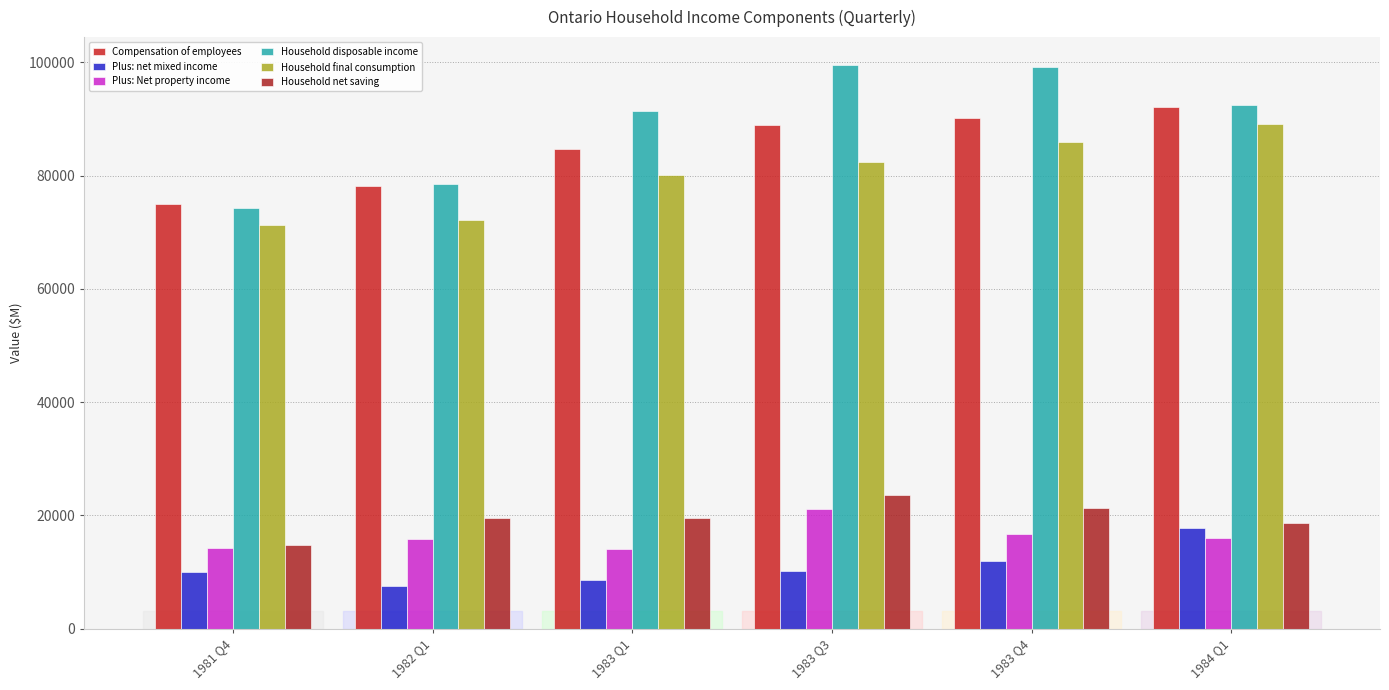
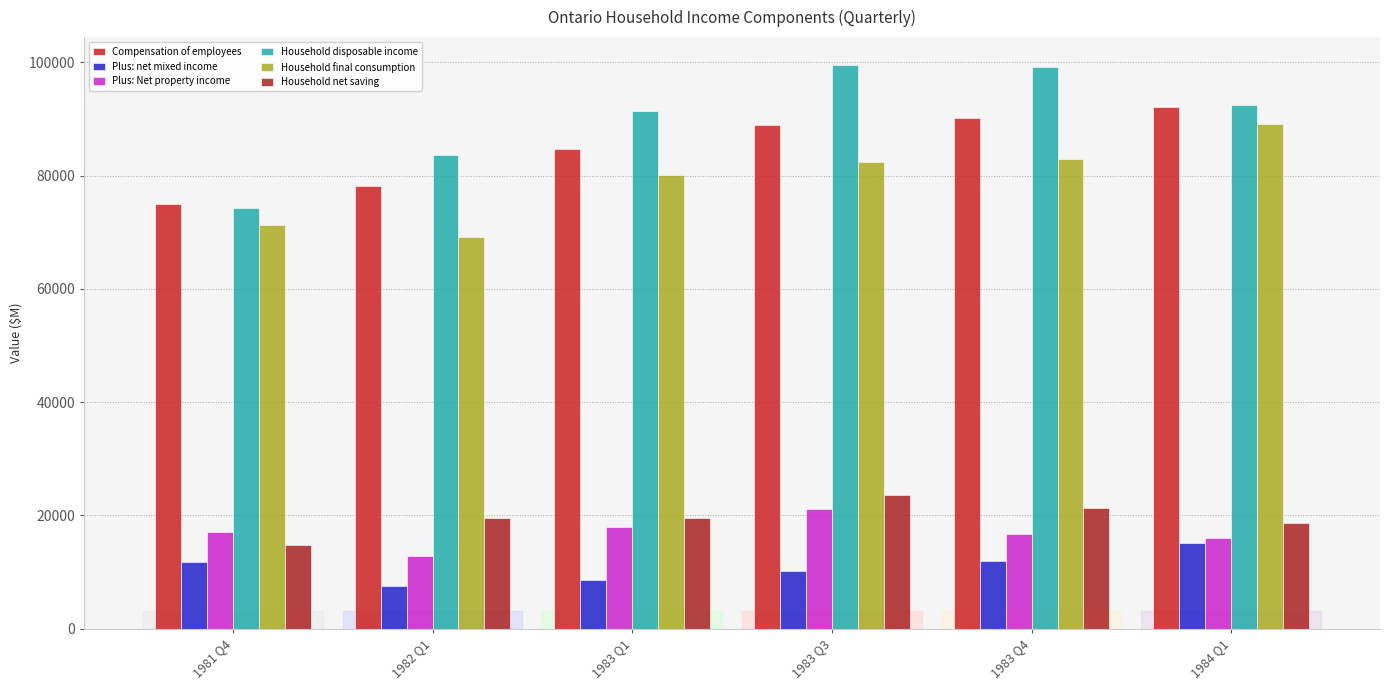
Plus: net mixed income, 1981 Q4: 10000 -> 12000
Plus: Net property income, 1981 Q4: 14000 -> 17000
Plus: Net property income, 1982 Q1: 16000 -> 13000
Household disposable income, 1982 Q1: 78000 -> 84000
Household final consumption, 1982 Q1: 72000 -> 69000
Plus: Net property income, 1983 Q1: 14000 -> 18000
Household final consumption, 1983 Q4: 86000 -> 83000
Plus: net mixed income, 1984 Q1: 18000 -> 15000
